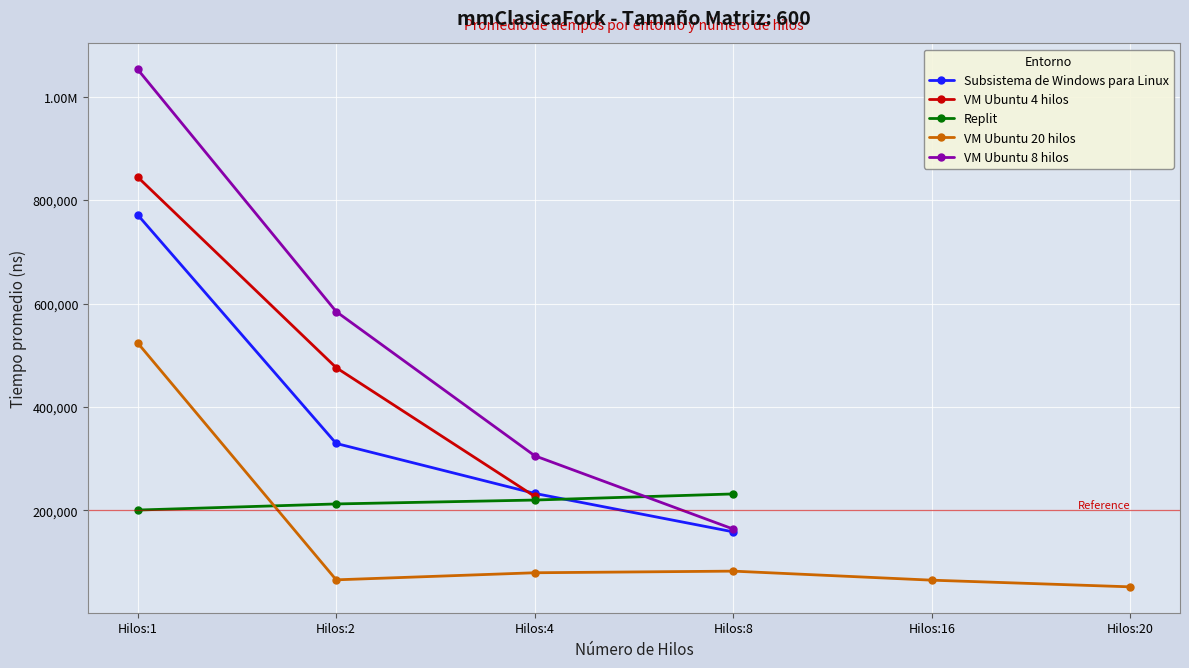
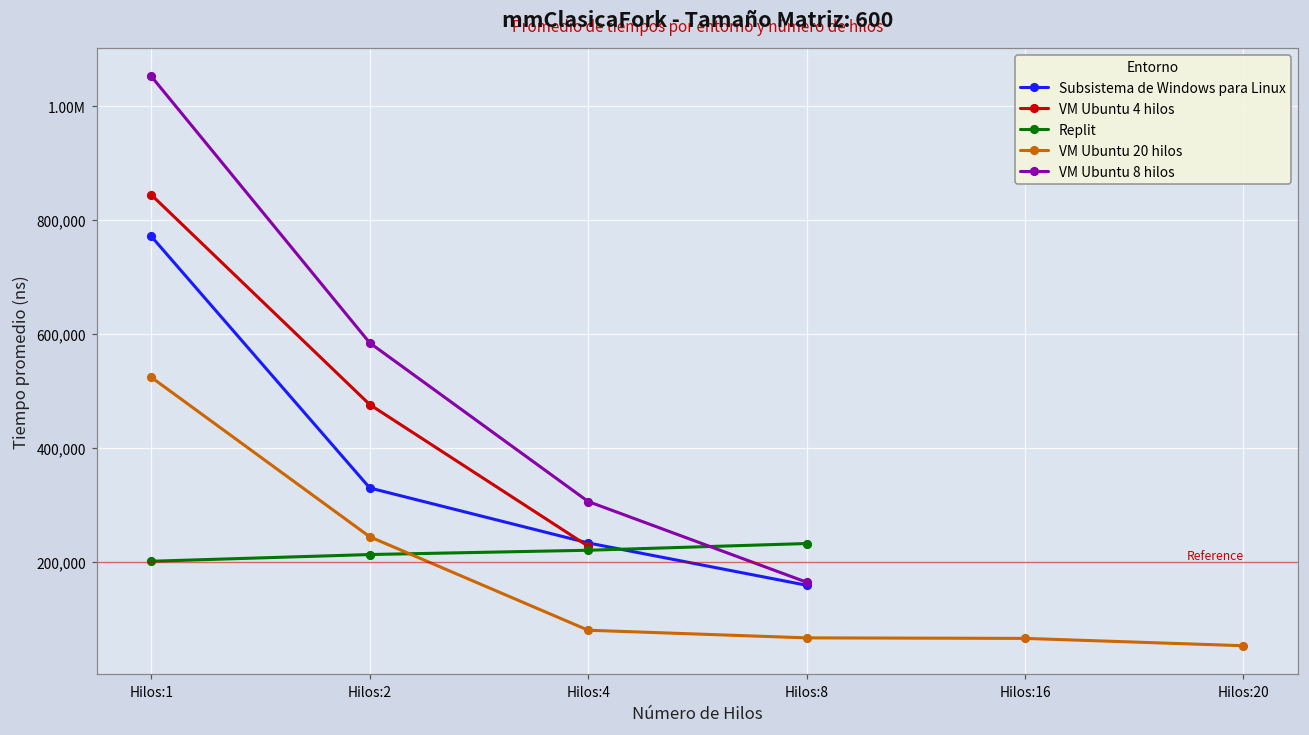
VM Ubuntu 20 hilos, Hilos:2: 70,000 -> 240,000
VM Ubuntu 20 hilos, Hilos:8: 80,000 -> 70,000
